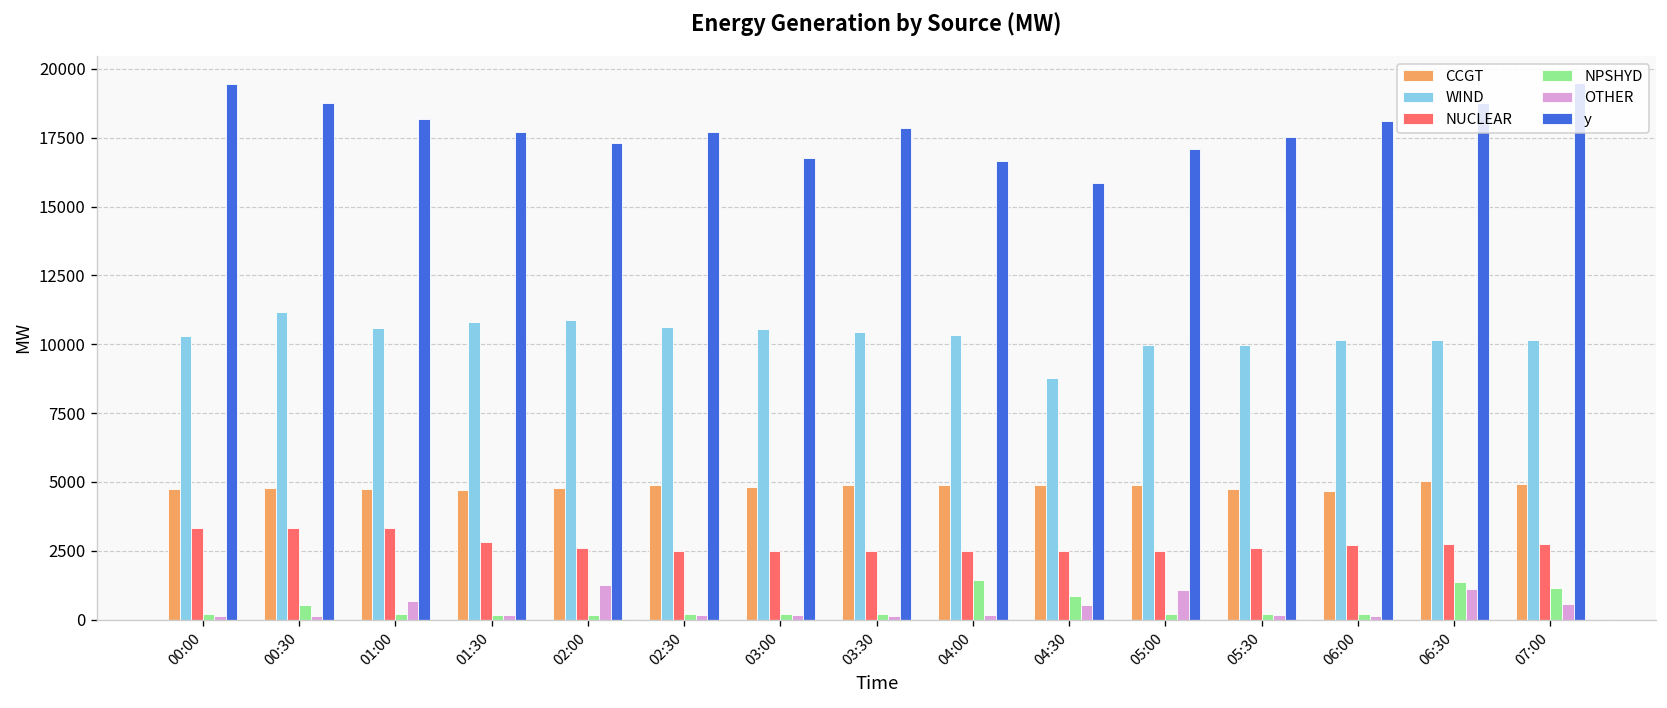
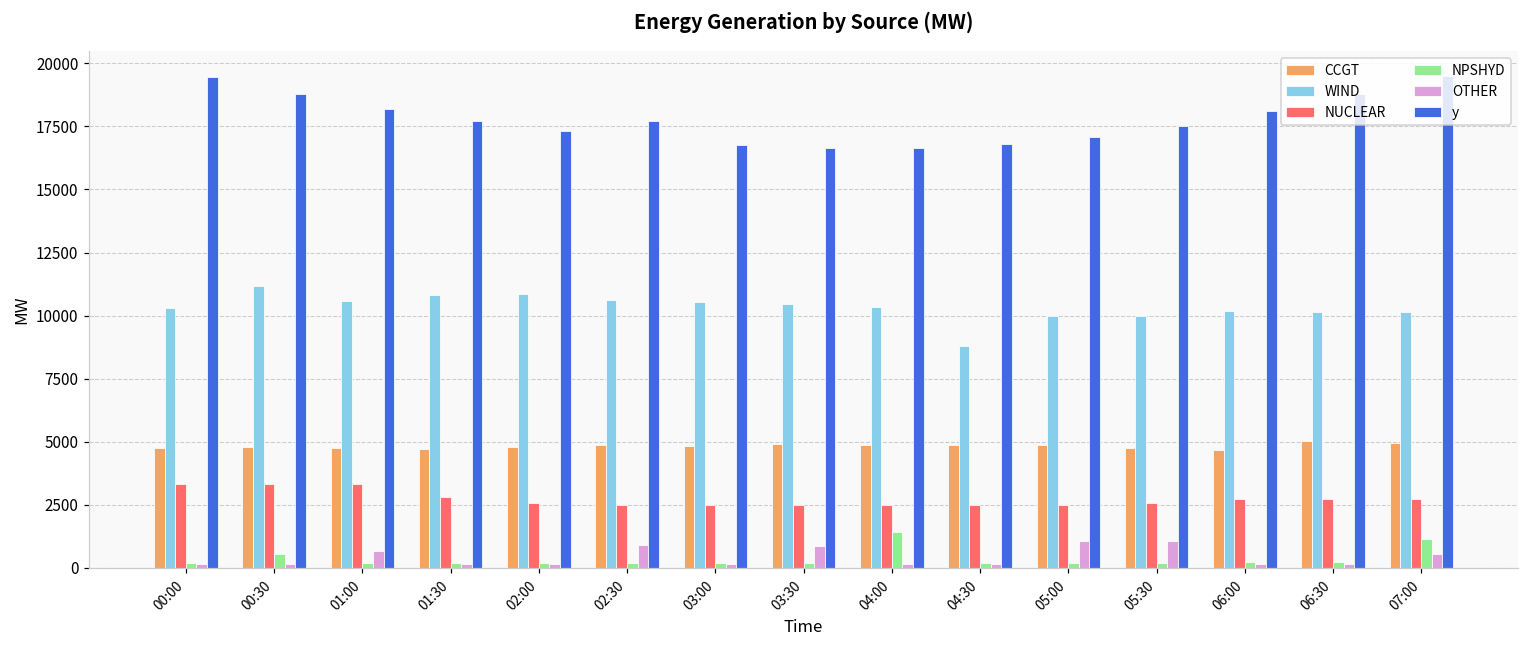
OTHER, 02:00: 1300 -> 100
OTHER, 02:30: 200 -> 900
OTHER, 03:30: 100 -> 900
y, 03:30: 17800 -> 16700
NPSHYD, 04:30: 800 -> 200
OTHER, 04:30: 500 -> 200
y, 04:30: 15900 -> 16800
OTHER, 05:30: 200 -> 1100
NPSHYD, 06:30: 1400 -> 200
OTHER, 06:30: 1100 -> 200
